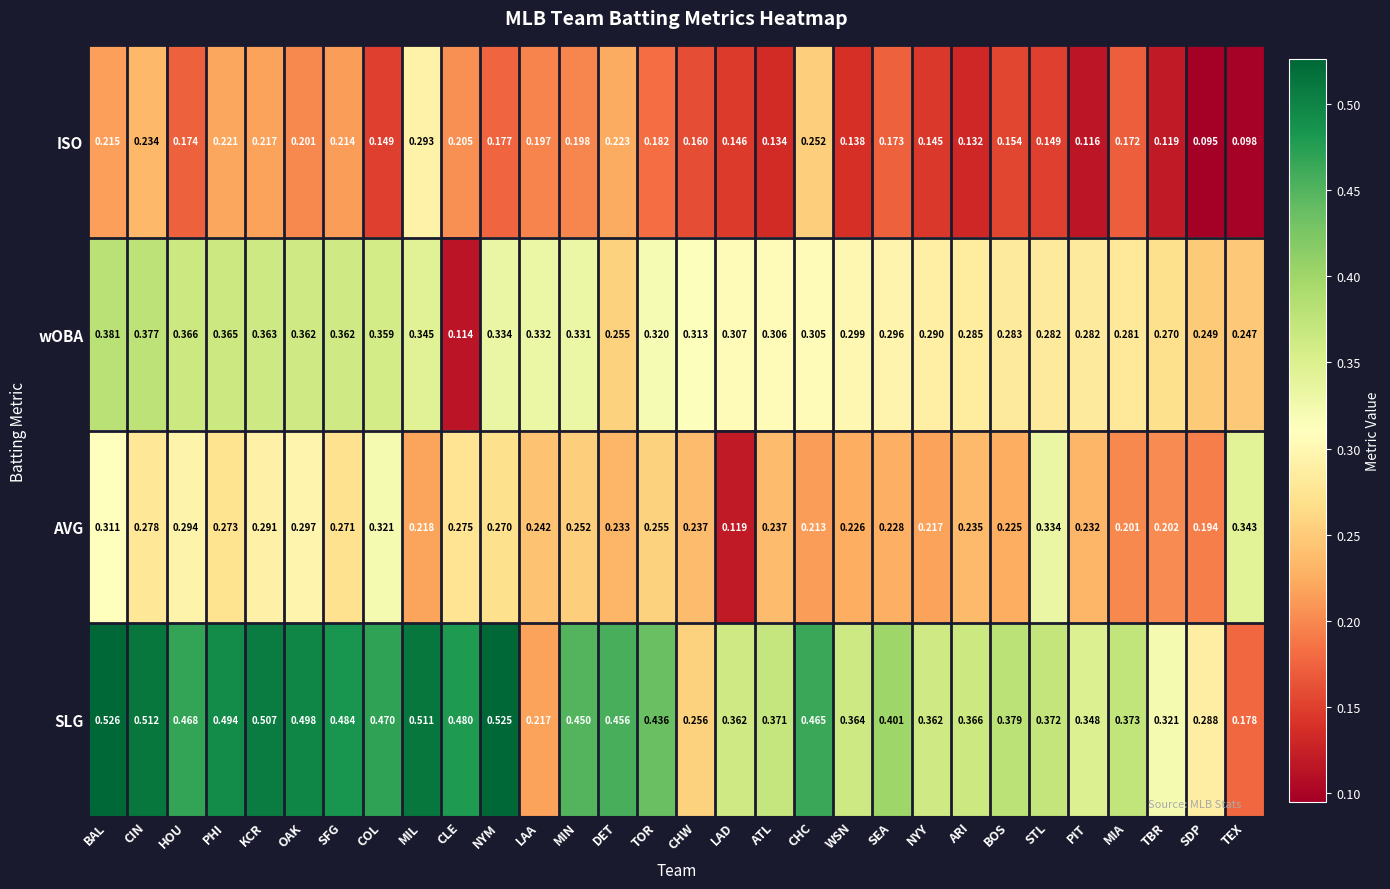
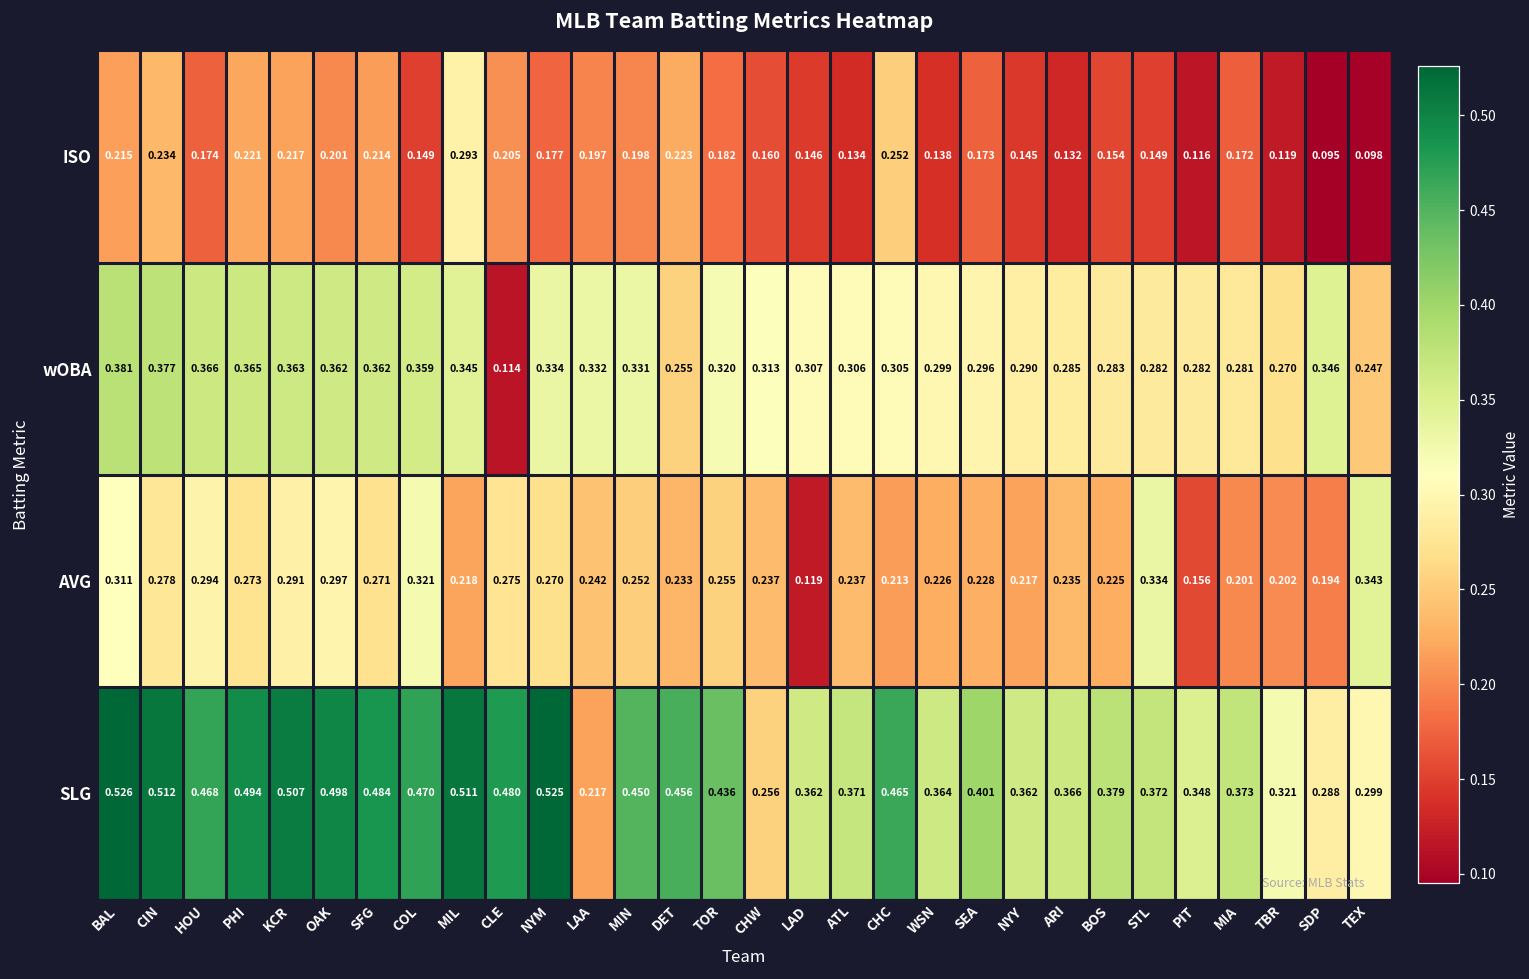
wOBA, SDP: 0.249 -> 0.346
AVG, PIT: 0.232 -> 0.156
SLG, TEX: 0.178 -> 0.299
